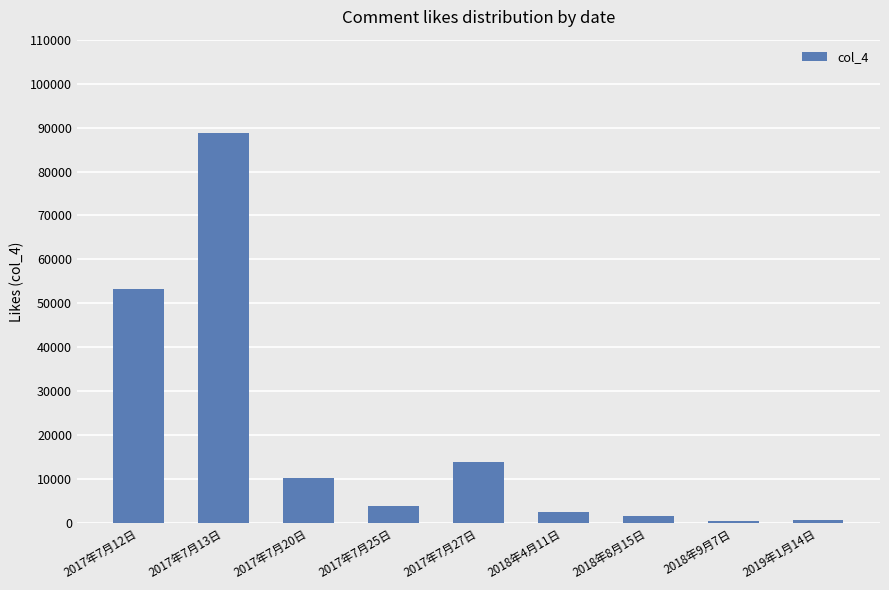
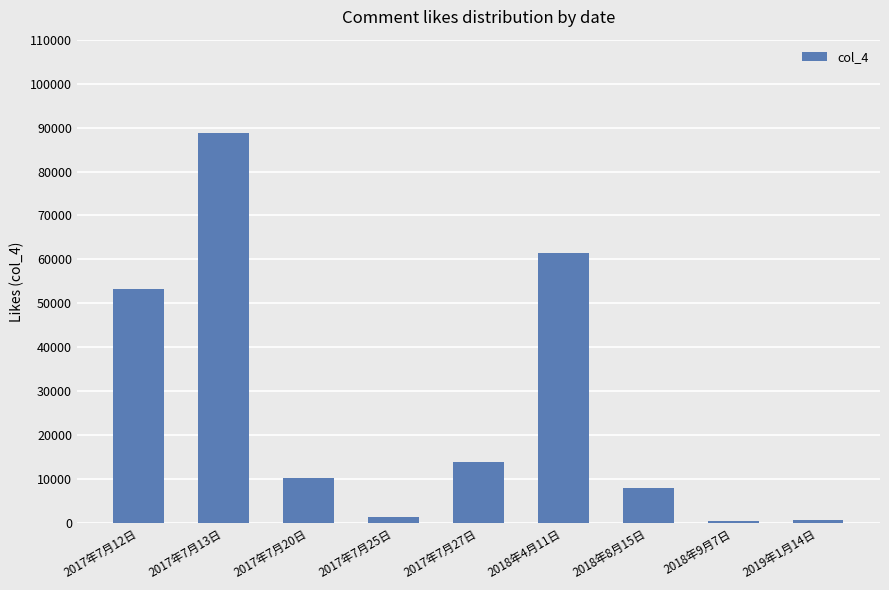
2017年7月25日: 4000 -> 1000
2018年4月11日: 3000 -> 61000
2018年8月15日: 2000 -> 8000
